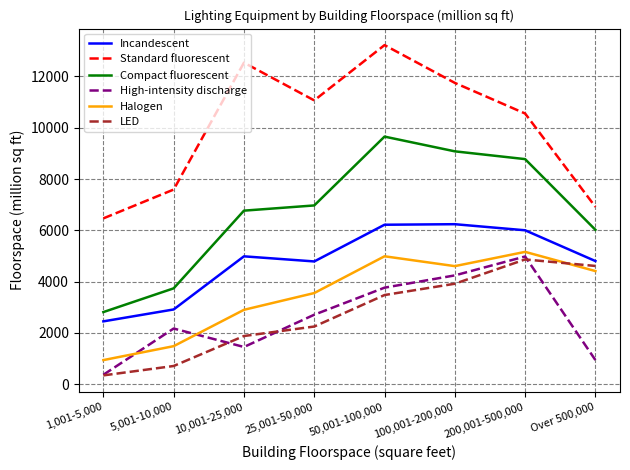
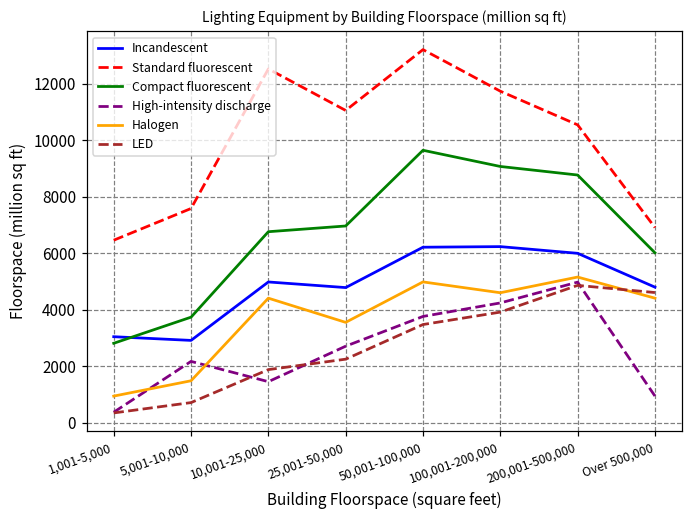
Incandescent, 1,001-5,000: 2500 -> 3000
Halogen, 10,001-25,000: 2900 -> 4400
